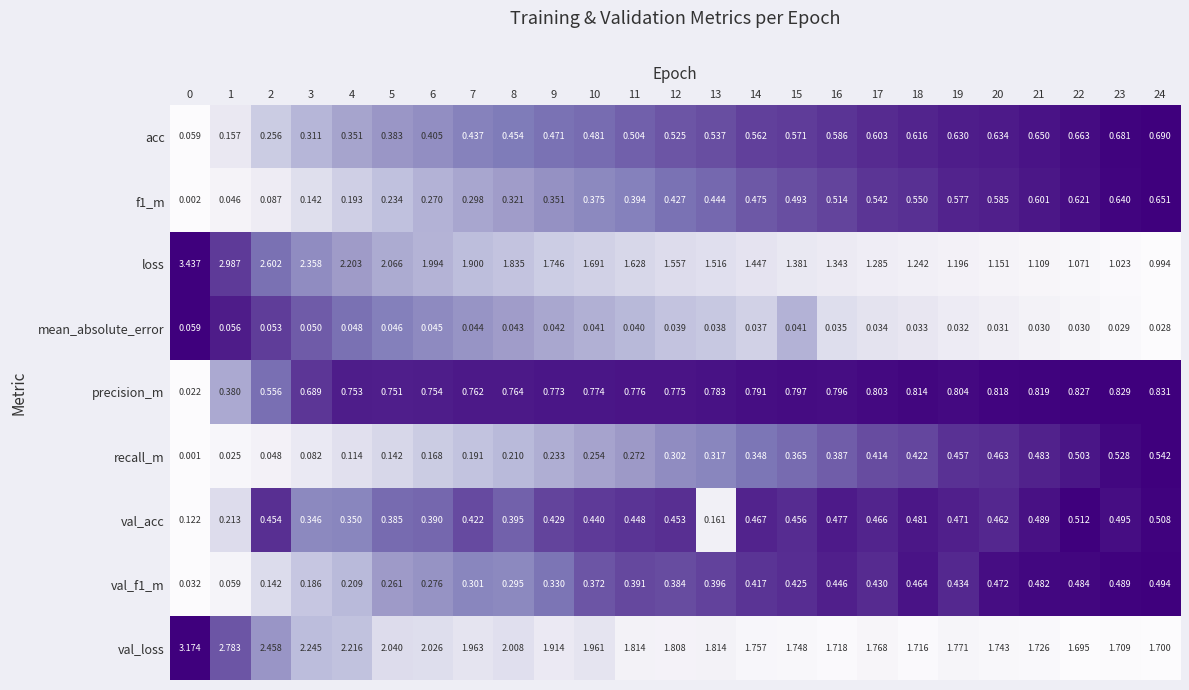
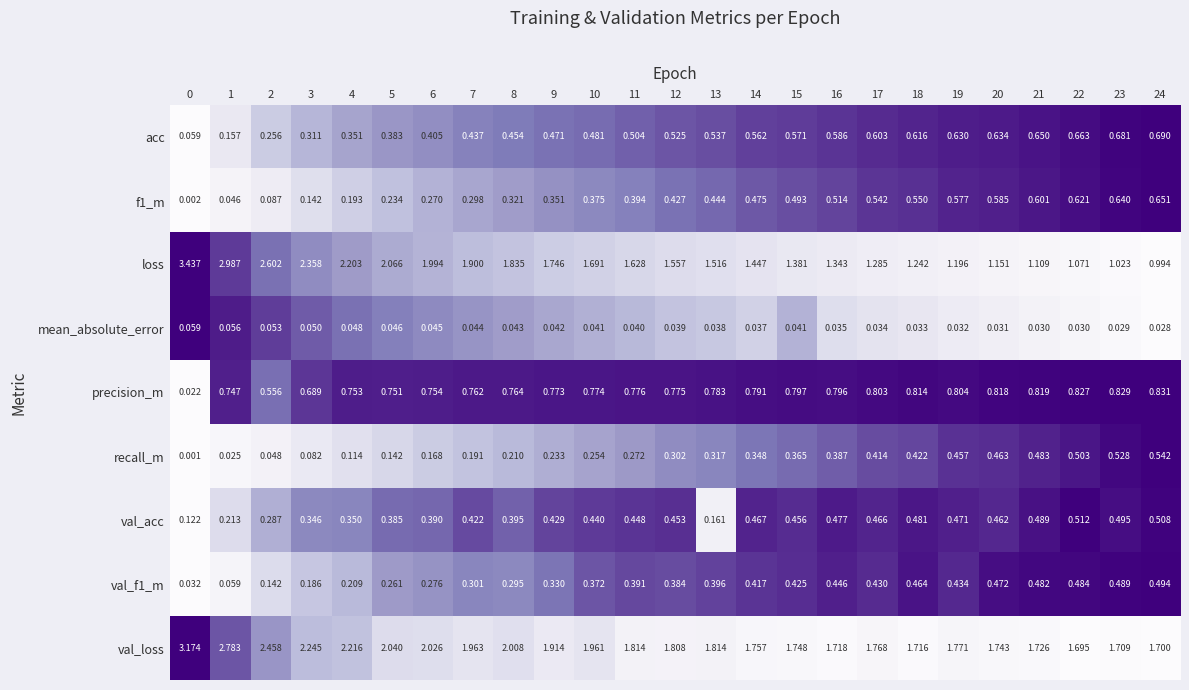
precision_m, 1: 0.380 -> 0.747
val_acc, 2: 0.454 -> 0.287
